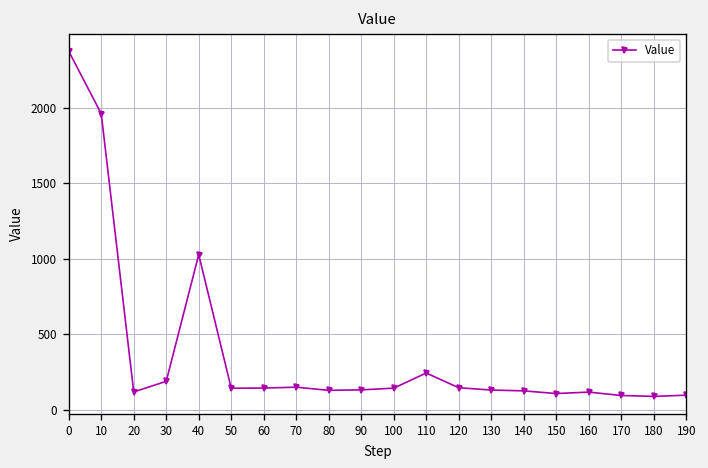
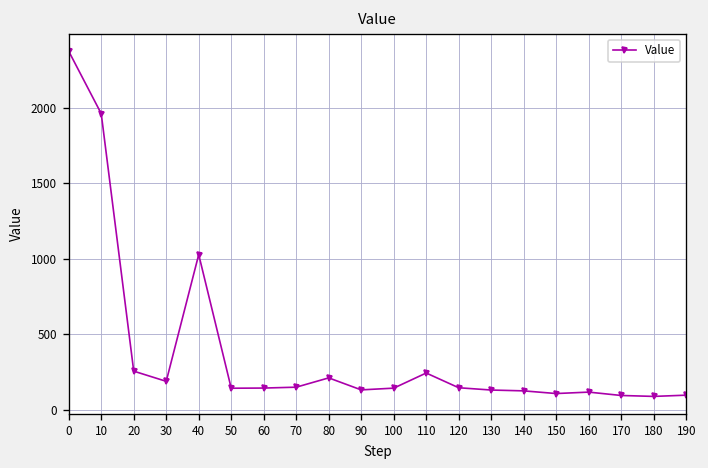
20: 120 -> 260
80: 130 -> 210
